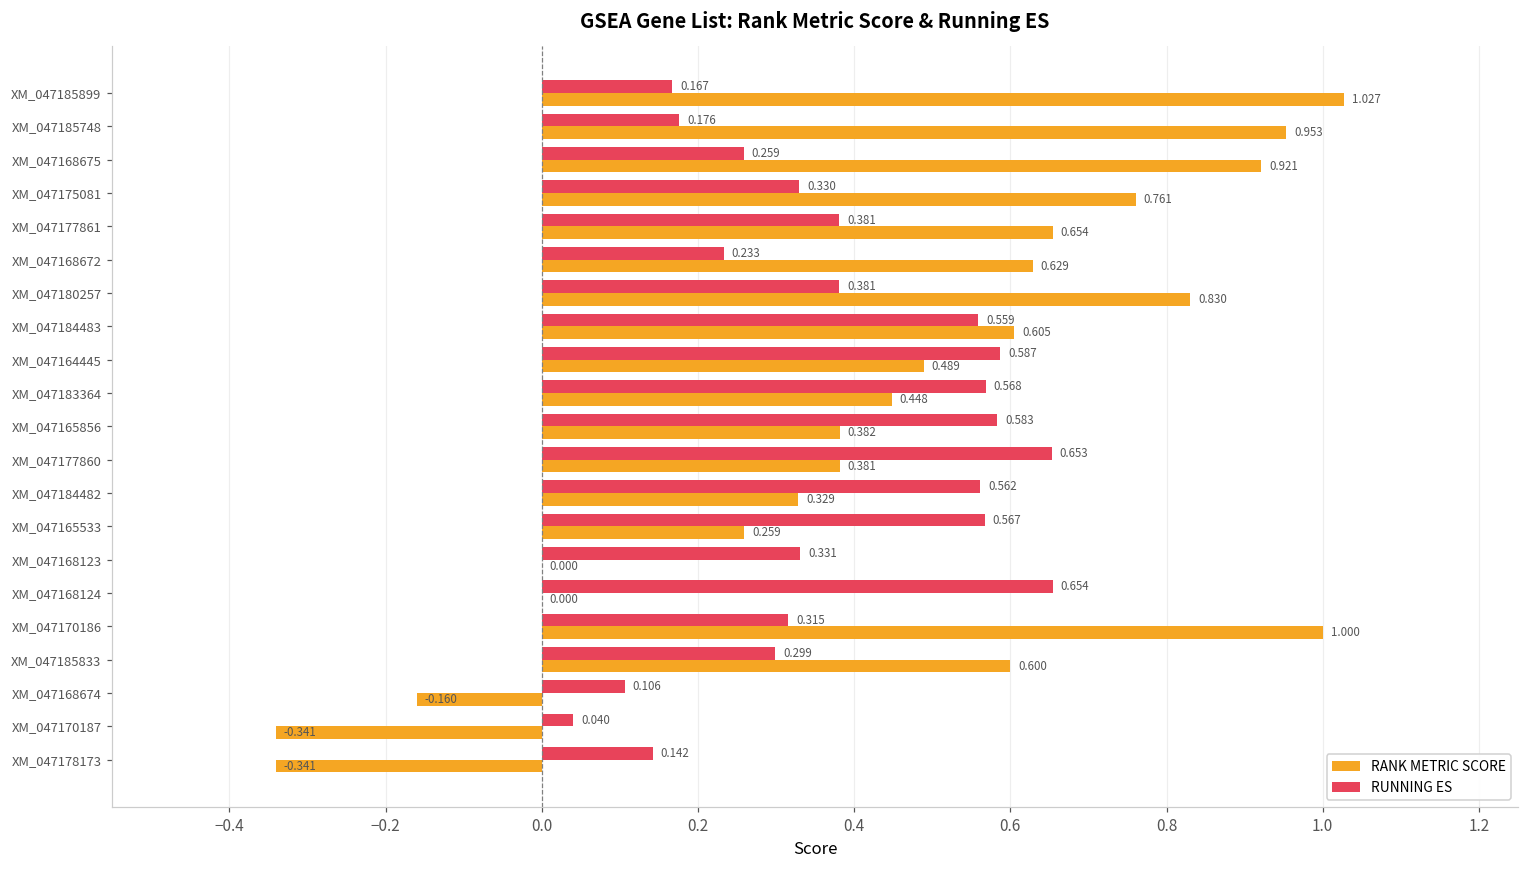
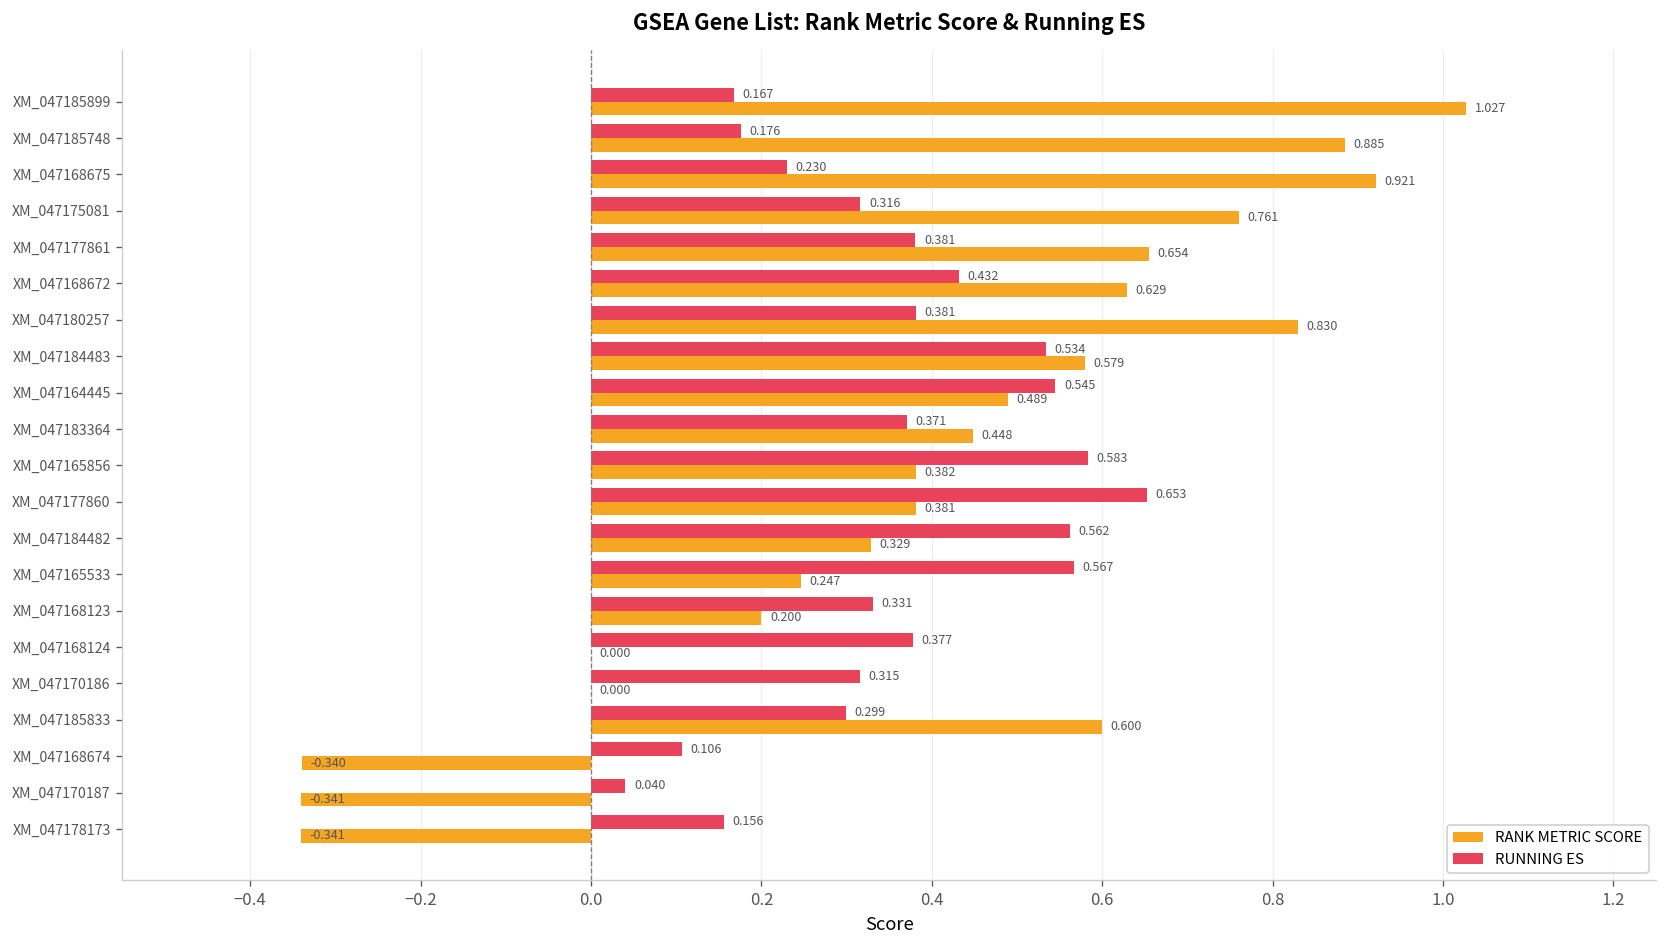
RANK METRIC SCORE, XM_047185748: 0.953 -> 0.885
RUNNING ES, XM_047168675: 0.259 -> 0.230
RUNNING ES, XM_047175081: 0.330 -> 0.316
RUNNING ES, XM_047168672: 0.233 -> 0.432
RUNNING ES, XM_047184483: 0.559 -> 0.534
RANK METRIC SCORE, XM_047184483: 0.605 -> 0.579
RUNNING ES, XM_047164445: 0.587 -> 0.545
RUNNING ES, XM_047183364: 0.568 -> 0.371
RANK METRIC SCORE, XM_047165533: 0.259 -> 0.247
RANK METRIC SCORE, XM_047168123: 0.000 -> 0.200
RUNNING ES, XM_047168124: 0.654 -> 0.377
RANK METRIC SCORE, XM_047170186: 1.000 -> 0.000
RANK METRIC SCORE, XM_047168674: -0.160 -> -0.340
RUNNING ES, XM_047178173: 0.142 -> 0.156
